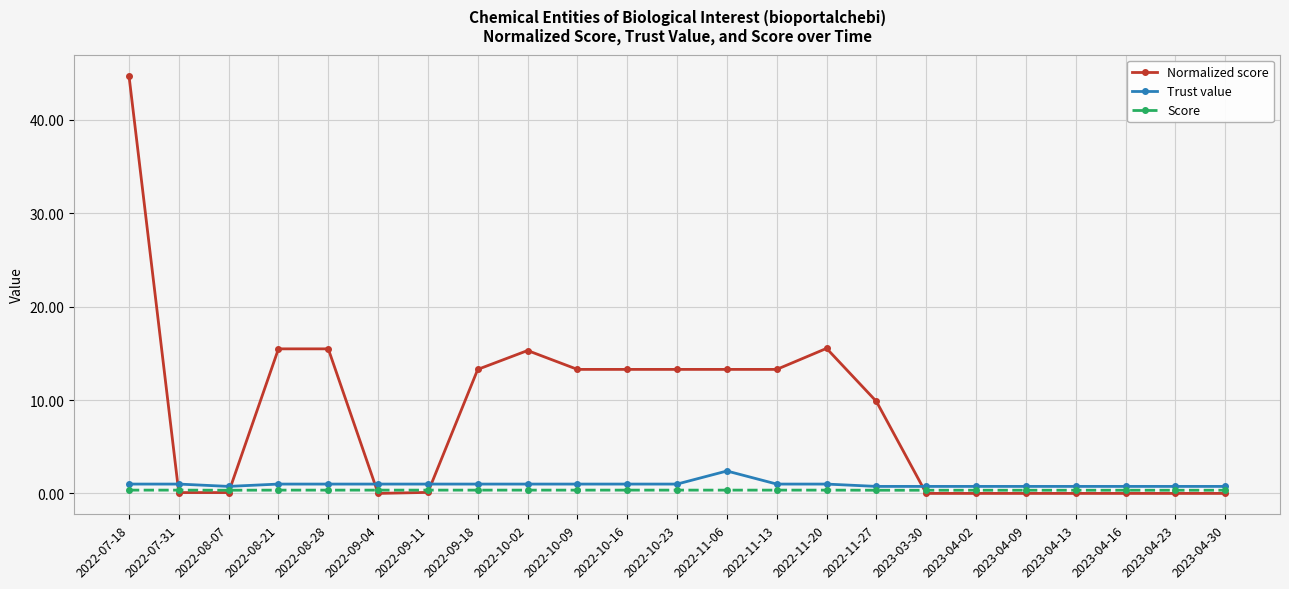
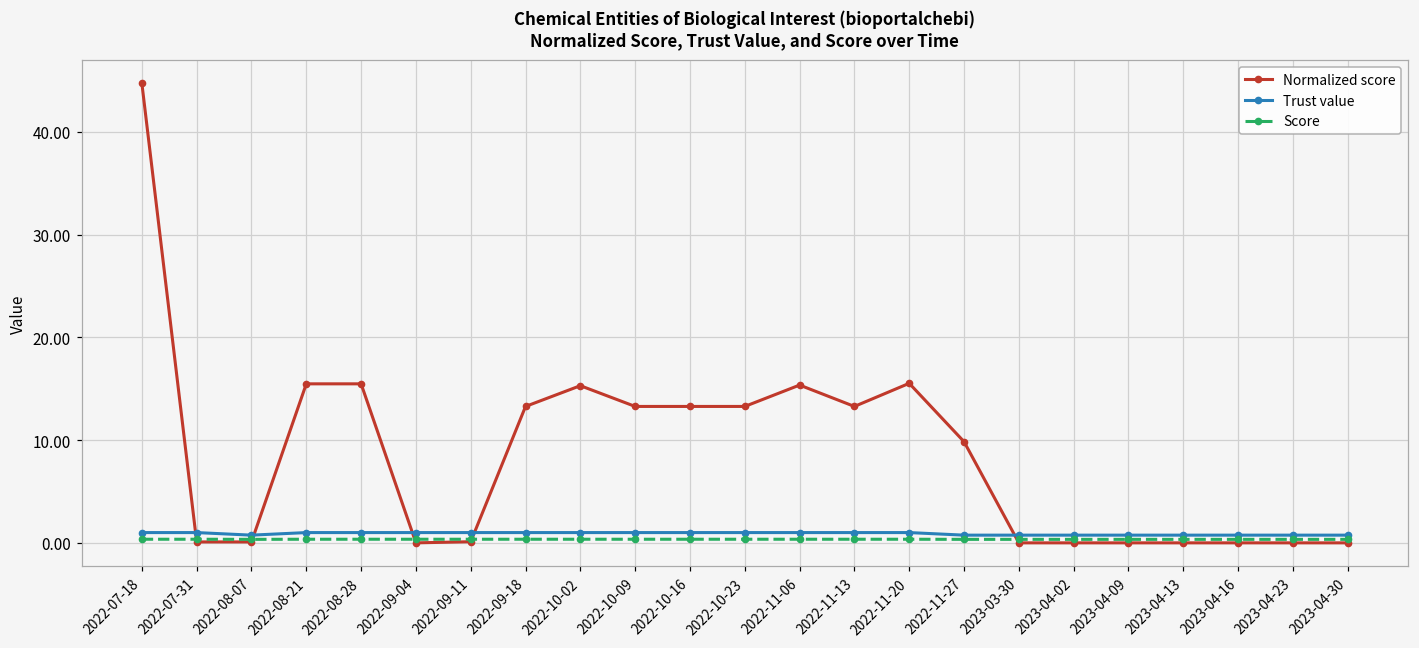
Normalized score, 2022-11-06: 13 -> 15
Trust value, 2022-11-06: 2 -> 1
